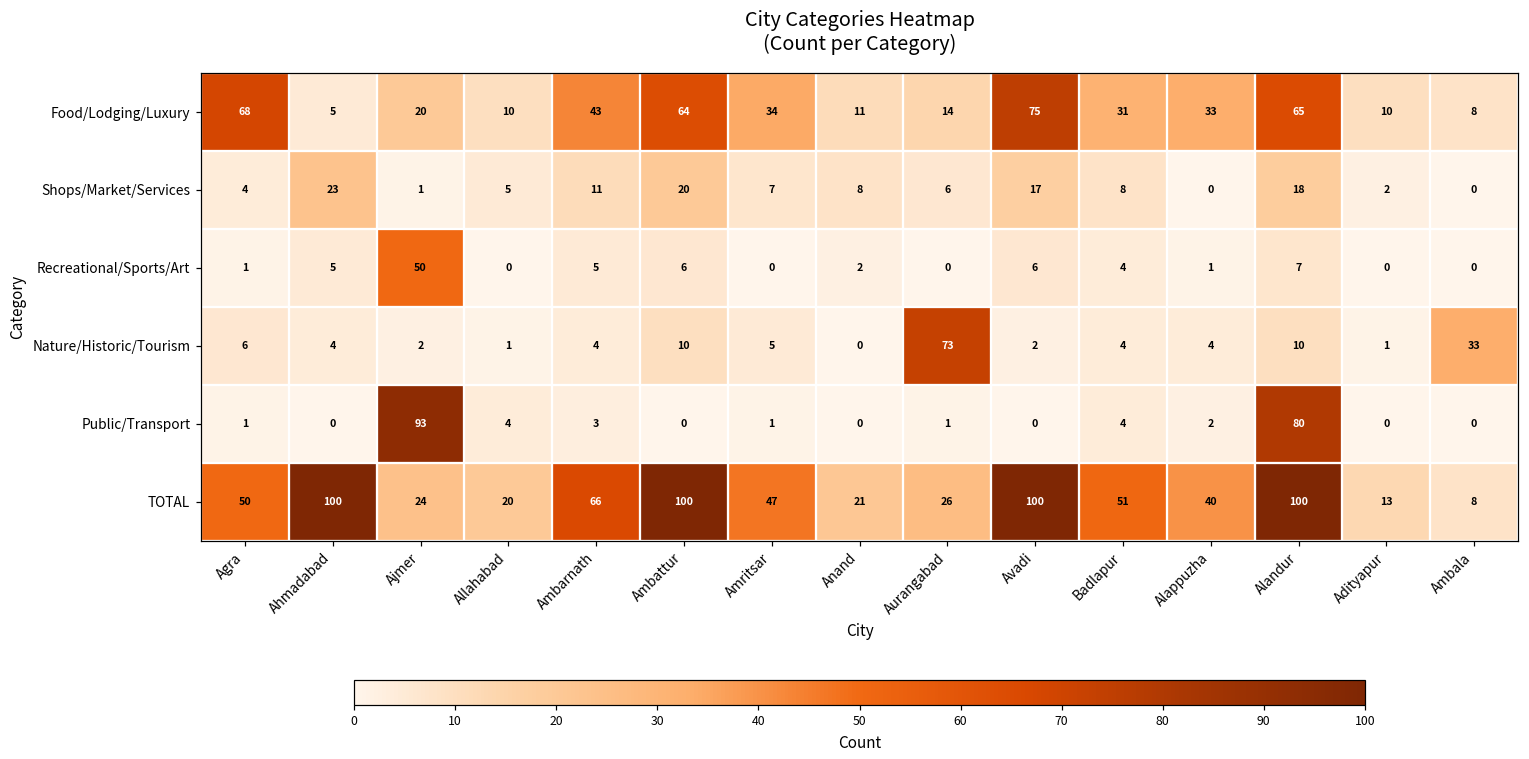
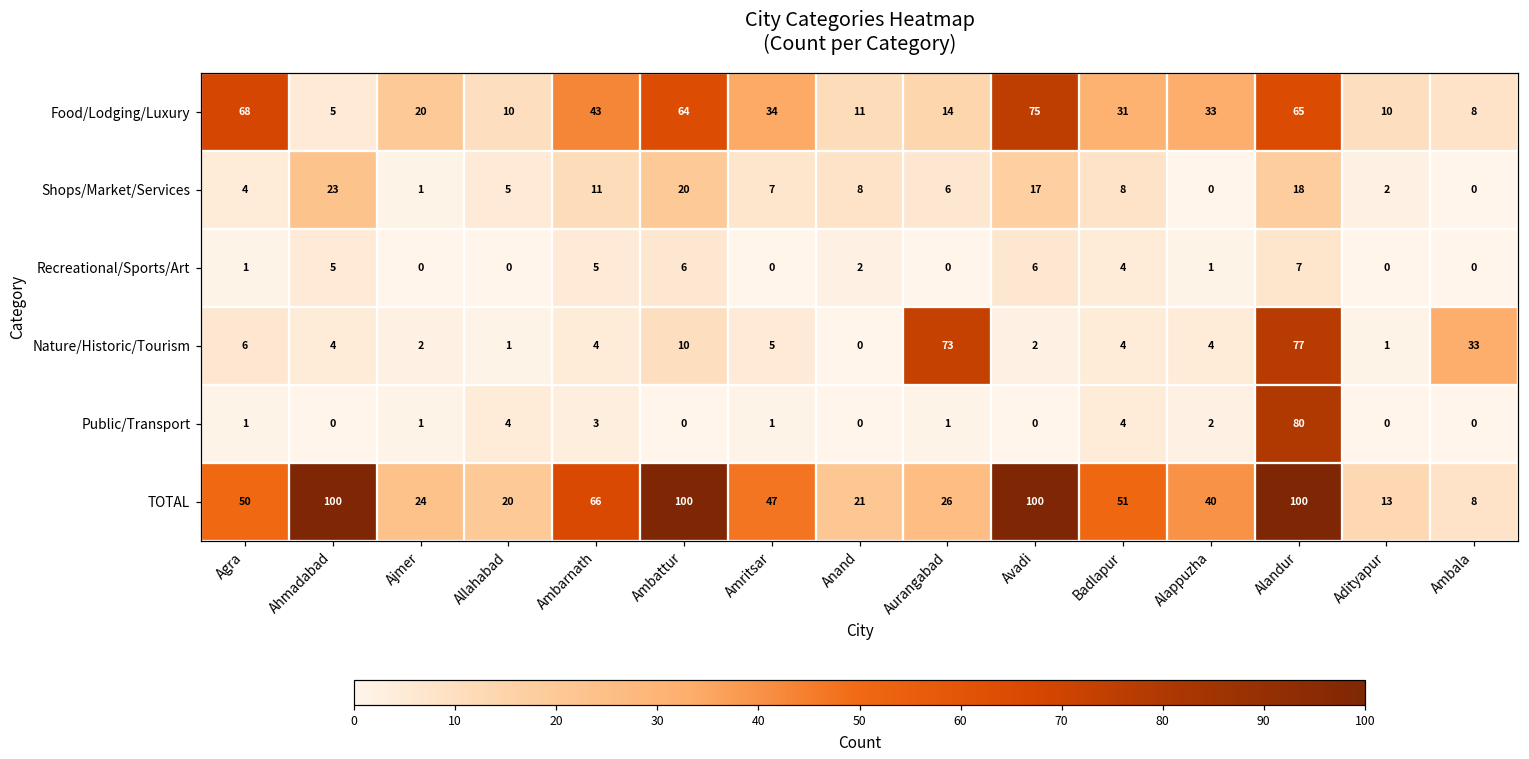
Recreational/Sports/Art, Ajmer: 50 -> 0
Nature/Historic/Tourism, Alandur: 10 -> 77
Public/Transport, Ajmer: 93 -> 1
